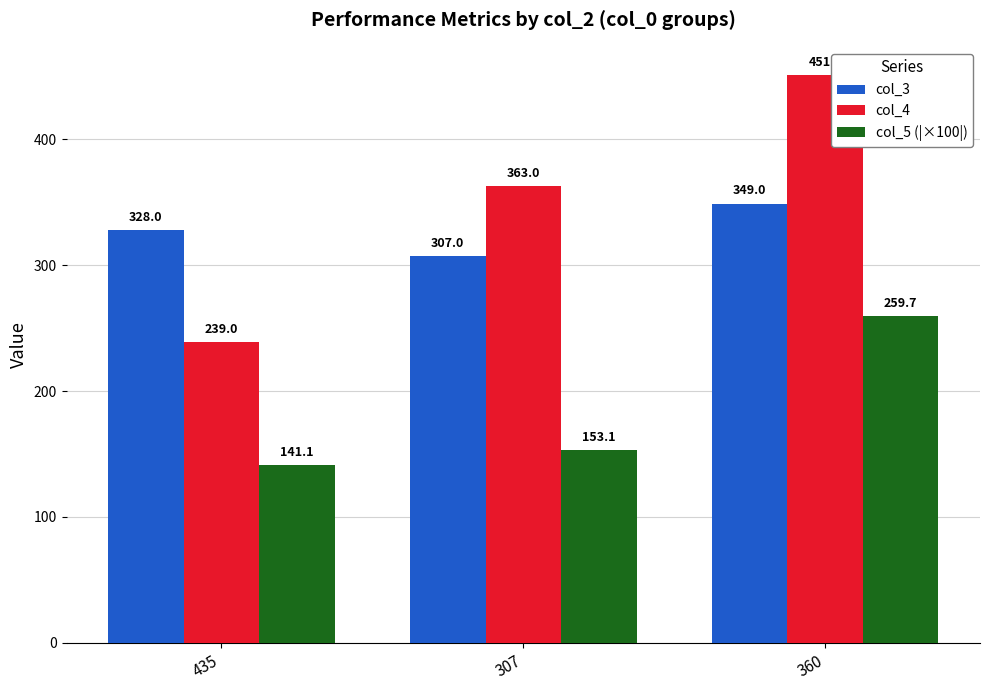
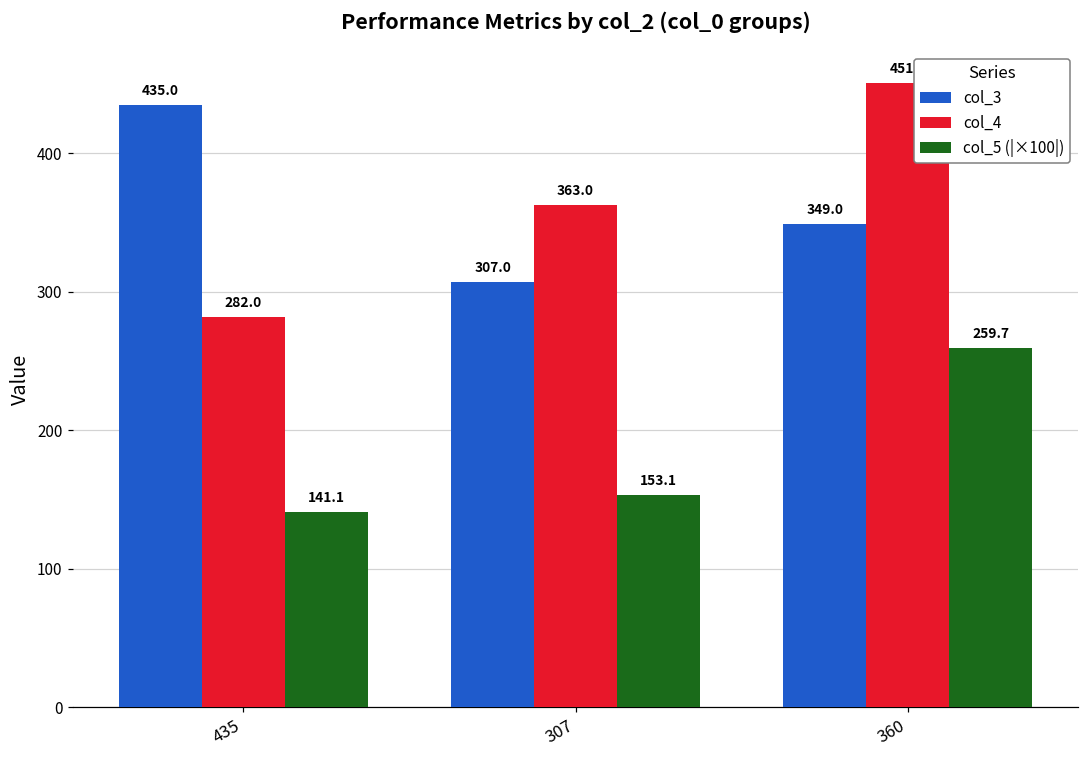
col_3, 435: 328.0 -> 435.0
col_4, 435: 239.0 -> 282.0
